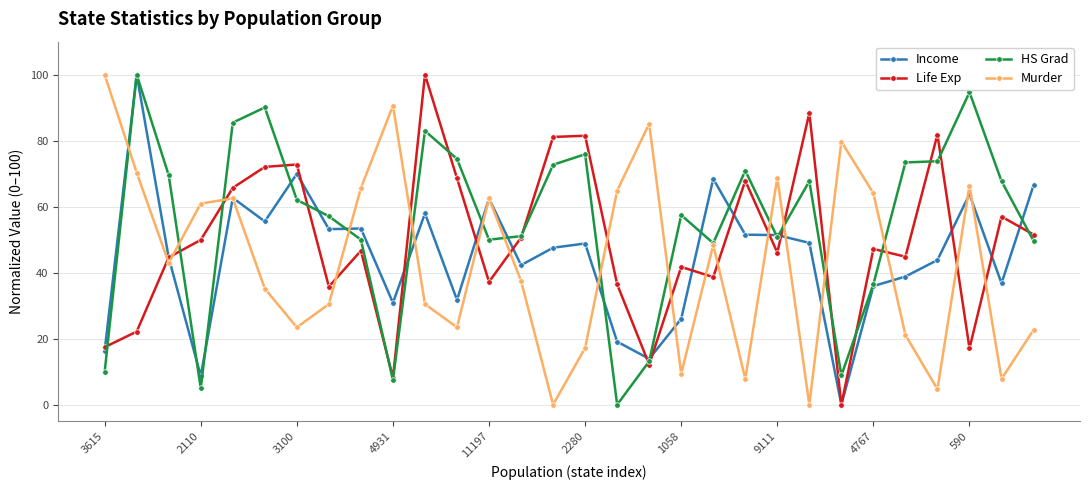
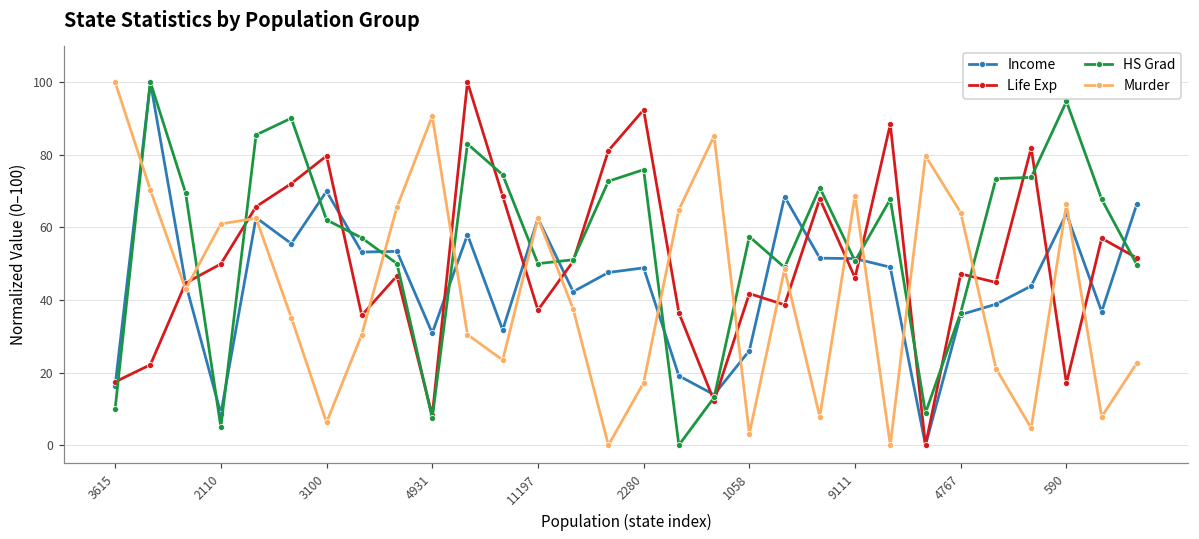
Life Exp, 3100: 73 -> 80
Murder, 3100: 23 -> 6
Life Exp, 2280: 81 -> 92
Murder, 1058: 9 -> 3
